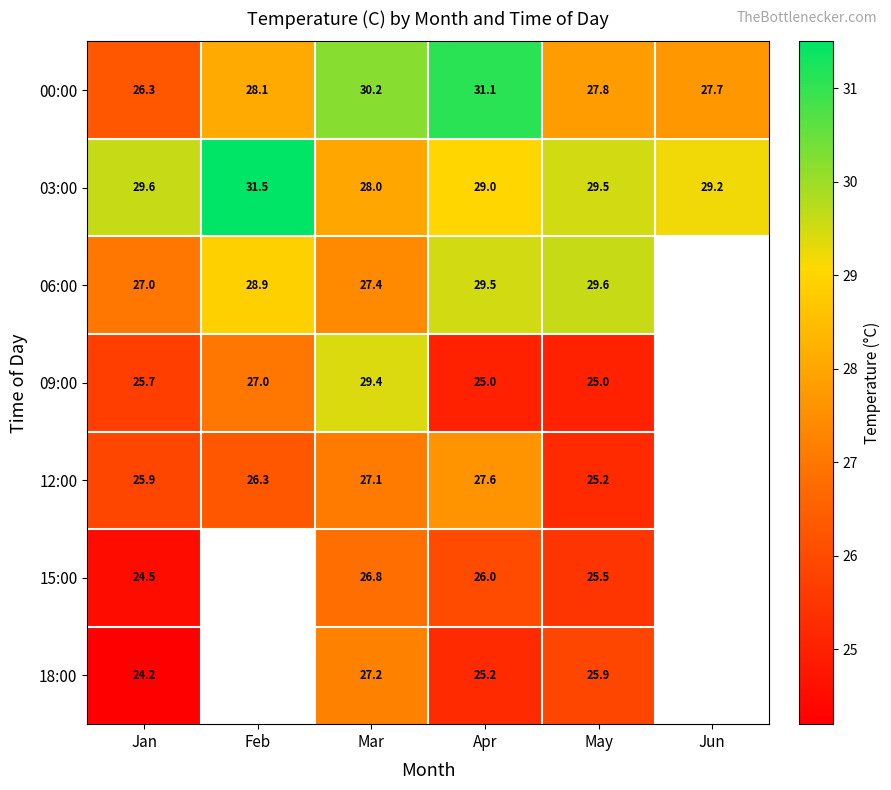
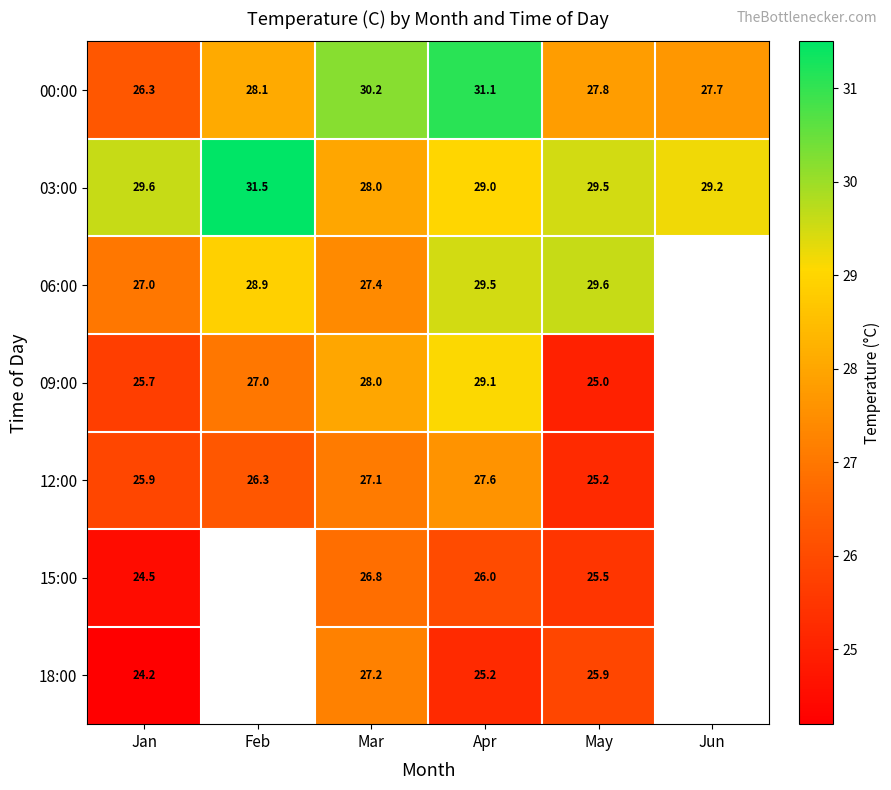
09:00, Mar: 29.4 -> 28.0
09:00, Apr: 25.0 -> 29.1
